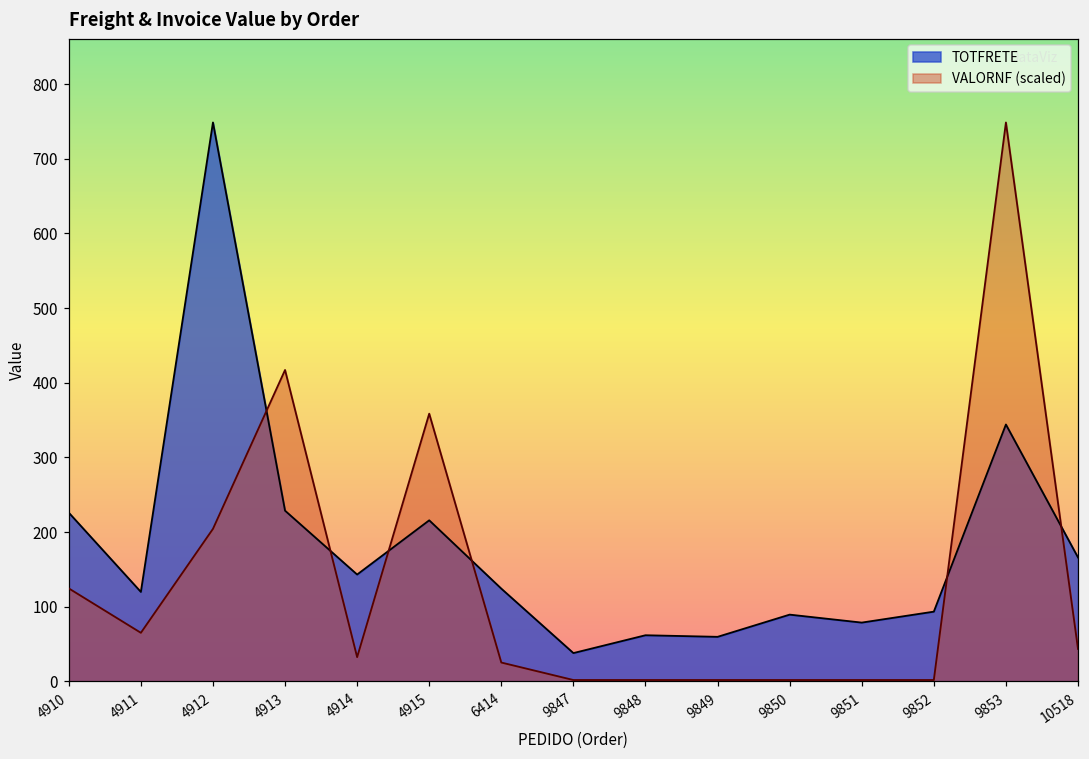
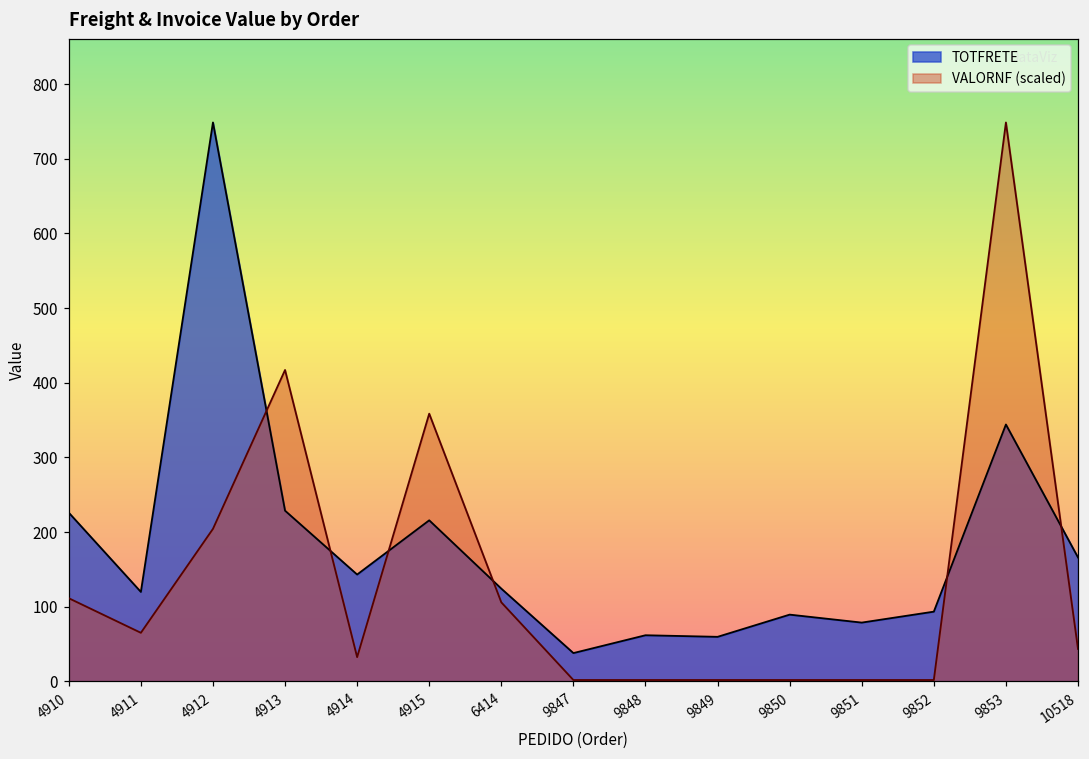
VALORNF (scaled), 4910: 120 -> 110
VALORNF (scaled), 6414: 30 -> 110
